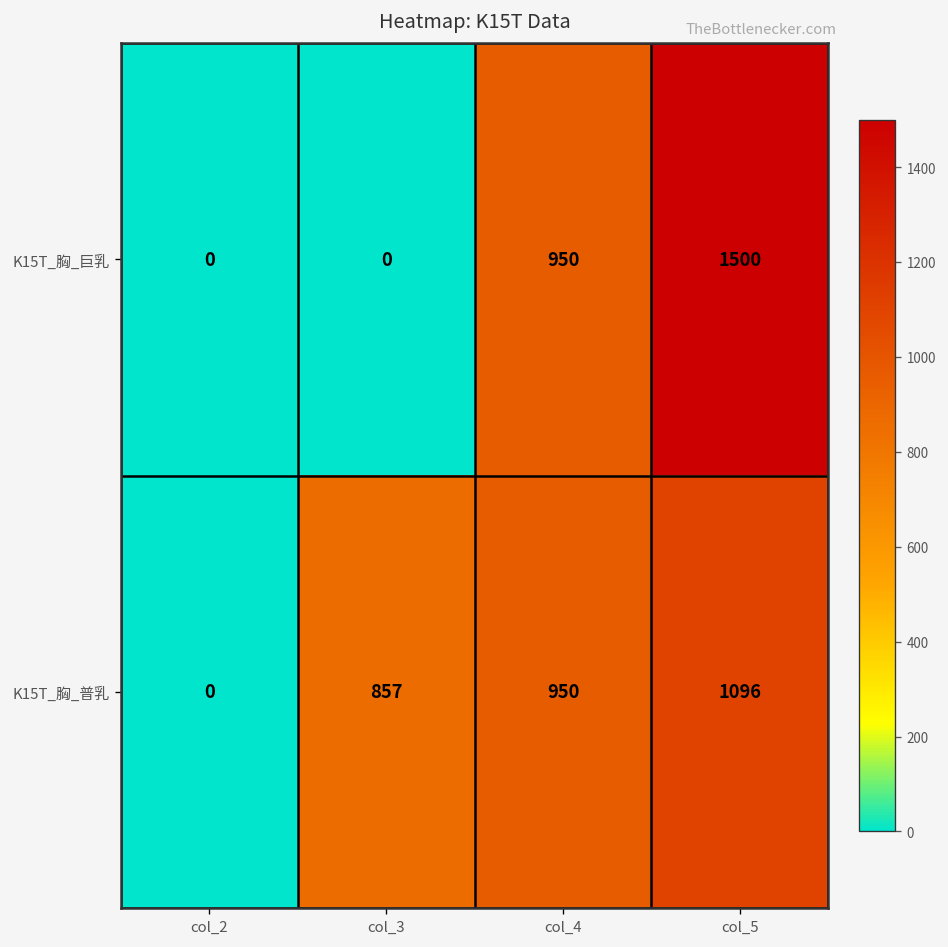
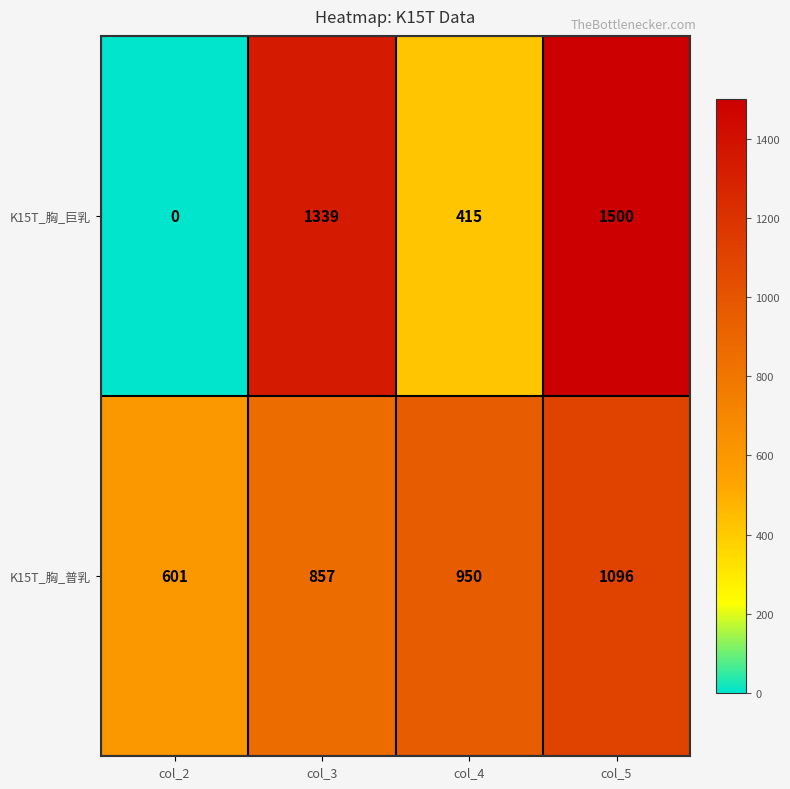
K15T_胸_巨乳, col_3: 0 -> 1339
K15T_胸_巨乳, col_4: 950 -> 415
K15T_胸_普乳, col_2: 0 -> 601
